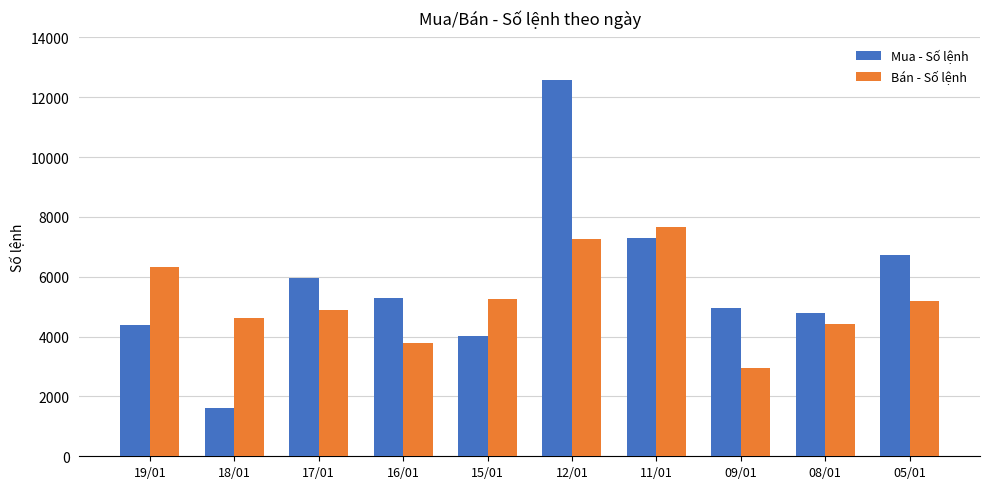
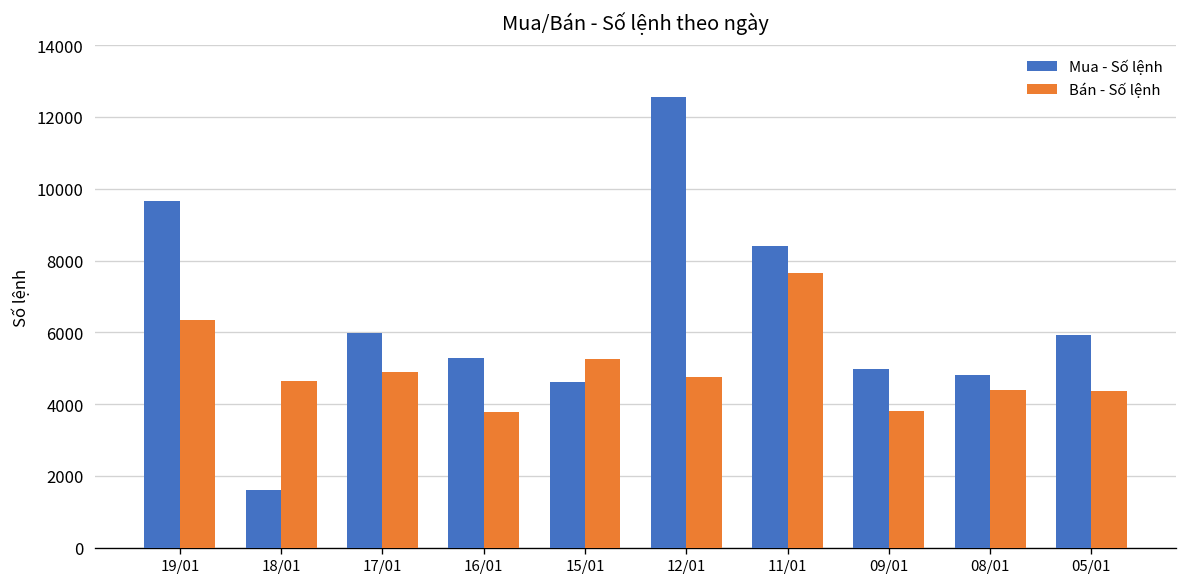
Mua - Số lệnh, 19/01: 4400 -> 9700
Mua - Số lệnh, 15/01: 4000 -> 4600
Bán - Số lệnh, 12/01: 7300 -> 4800
Mua - Số lệnh, 11/01: 7300 -> 8400
Bán - Số lệnh, 09/01: 3000 -> 3800
Mua - Số lệnh, 05/01: 6700 -> 5900
Bán - Số lệnh, 05/01: 5200 -> 4400
